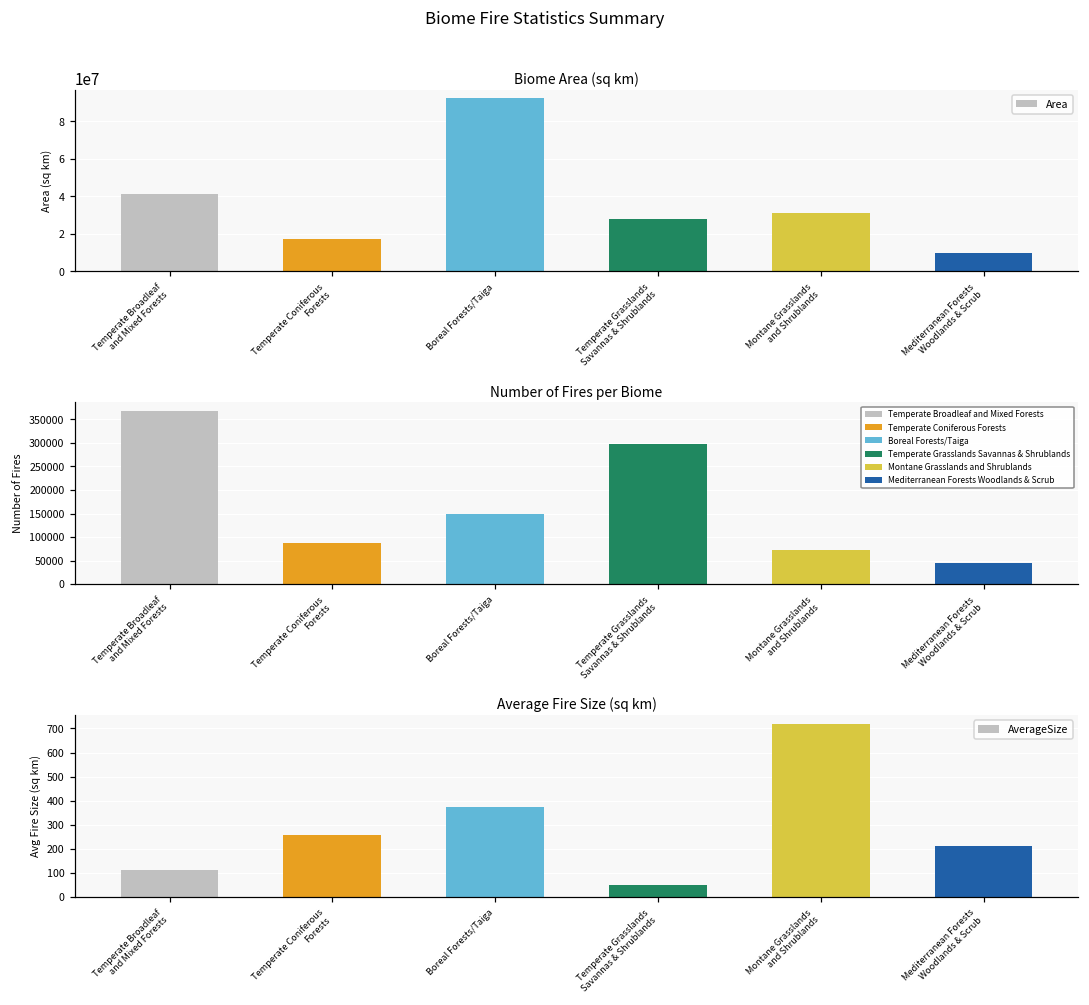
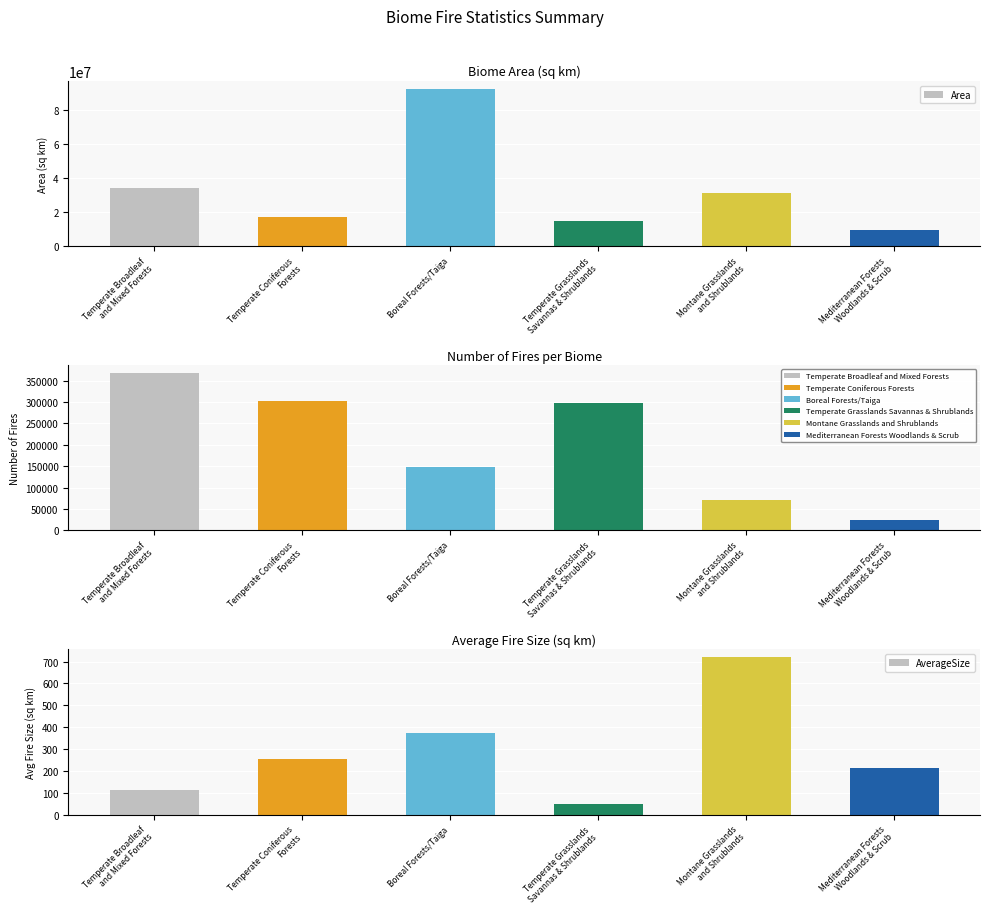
Biome Area (sq km), Temperate Broadleaf and Mixed Forests: 41000000 -> 34000000
Biome Area (sq km), Temperate Grasslands Savannas & Shrublands: 28000000 -> 15000000
Number of Fires per Biome, Temperate Coniferous Forests: 90000 -> 300000
Number of Fires per Biome, Mediterranean Forests Woodlands & Scrub: 50000 -> 20000
